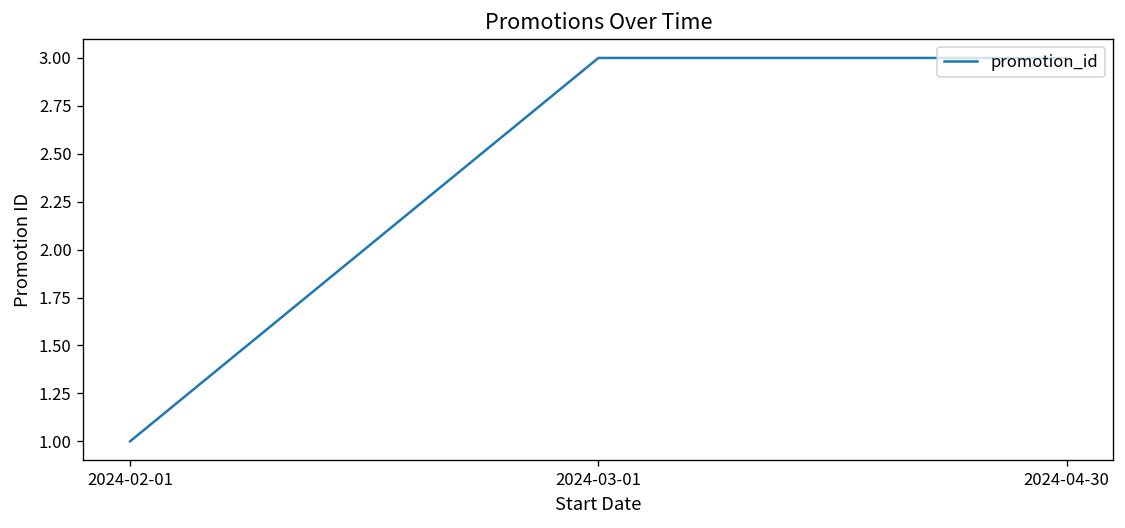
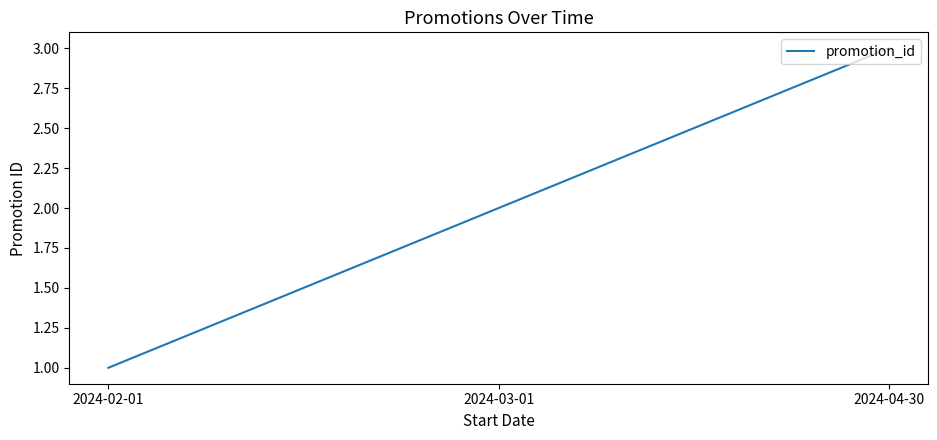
2024-03-01: 3 -> 2
